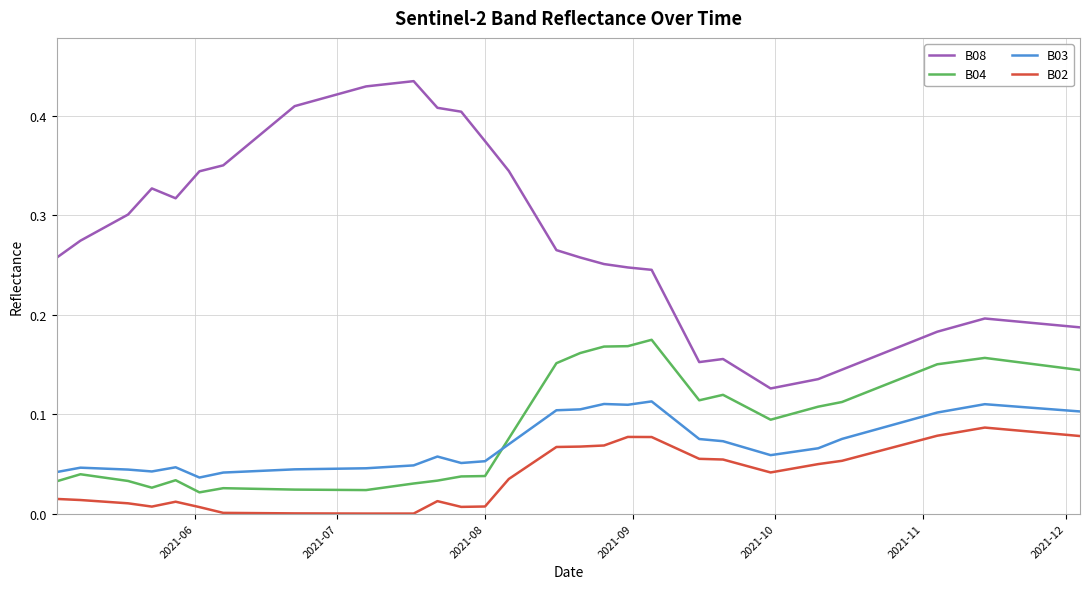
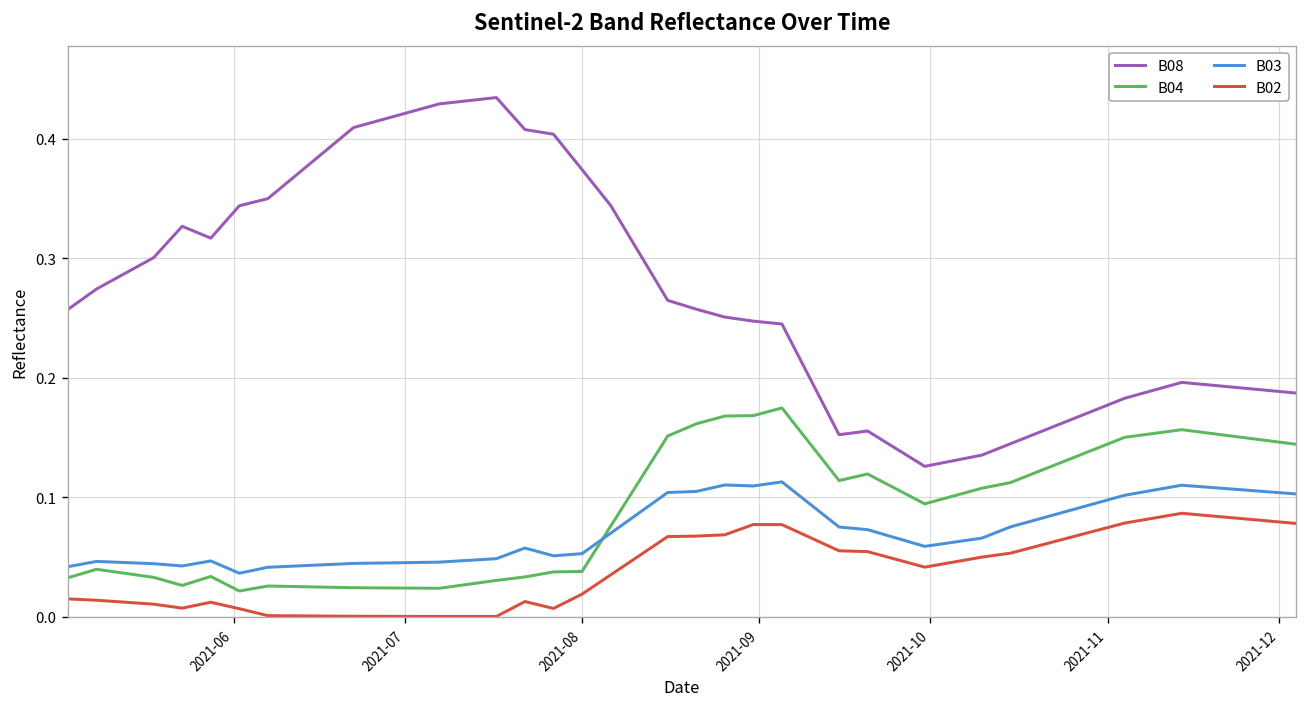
B02, 2021-08: 0.01 -> 0.02
